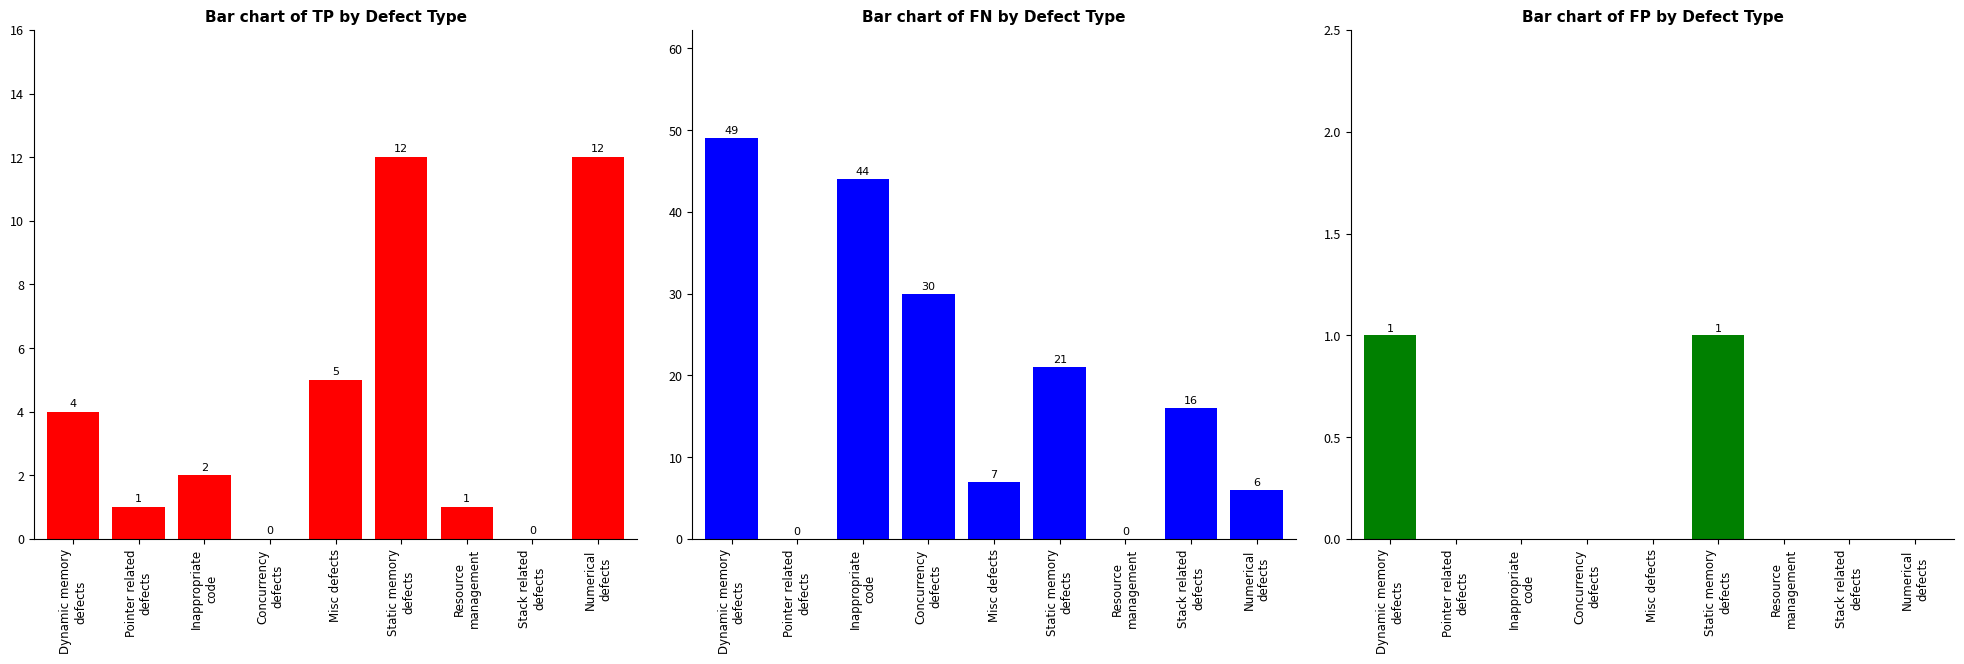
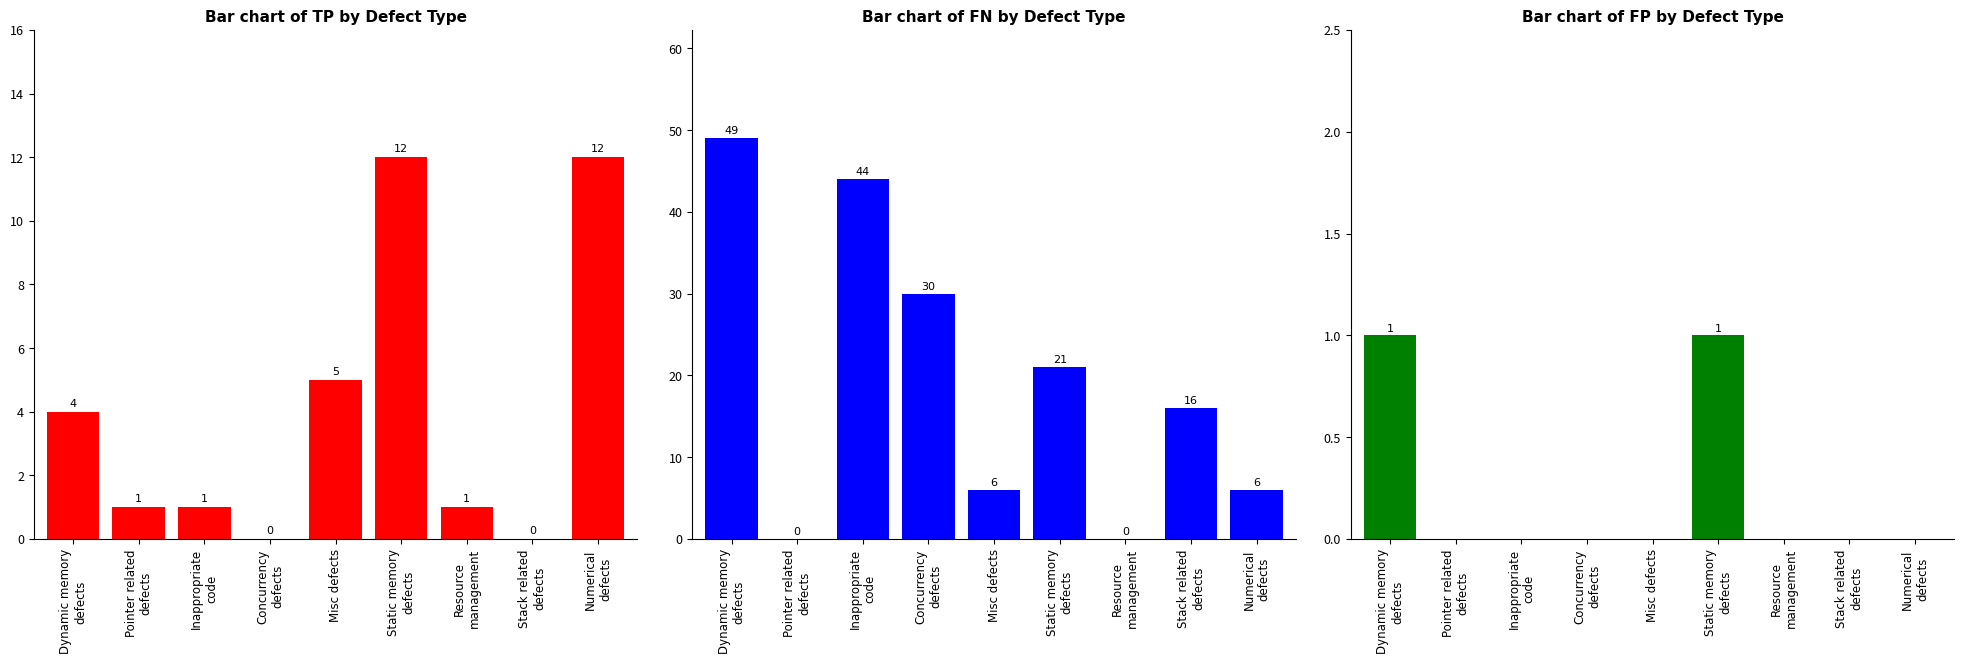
Bar chart of TP by Defect Type, Inappropriate code: 2 -> 1
Bar chart of FN by Defect Type, Misc defects: 7 -> 6
